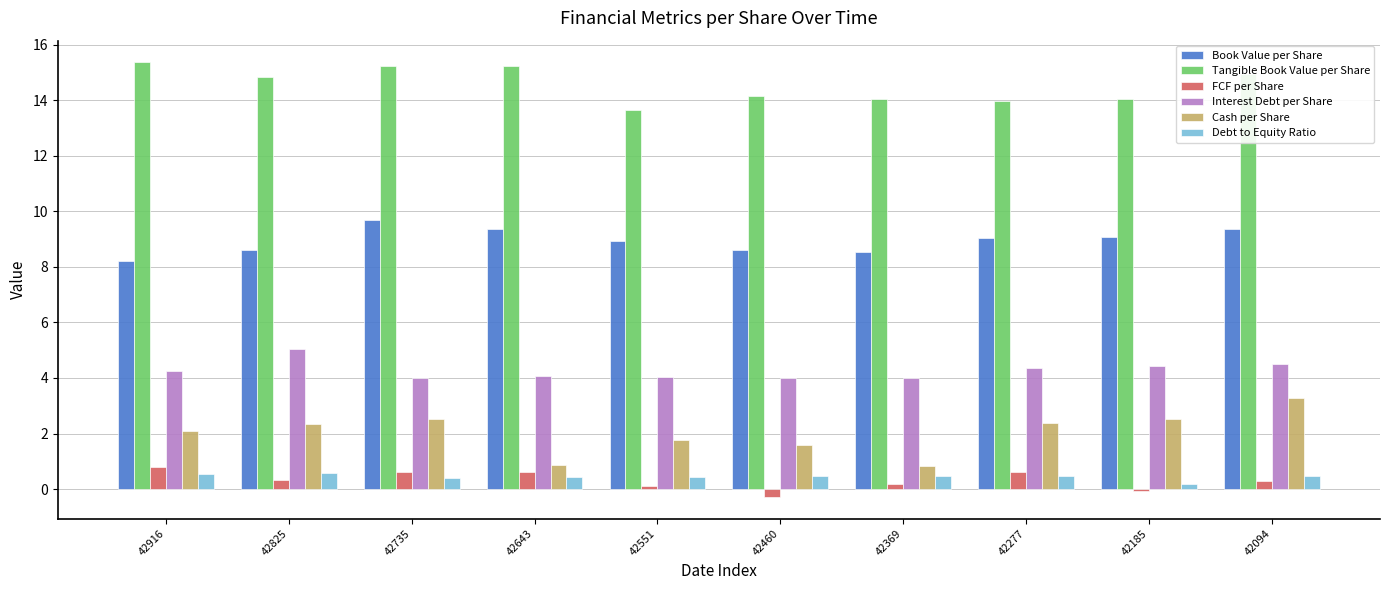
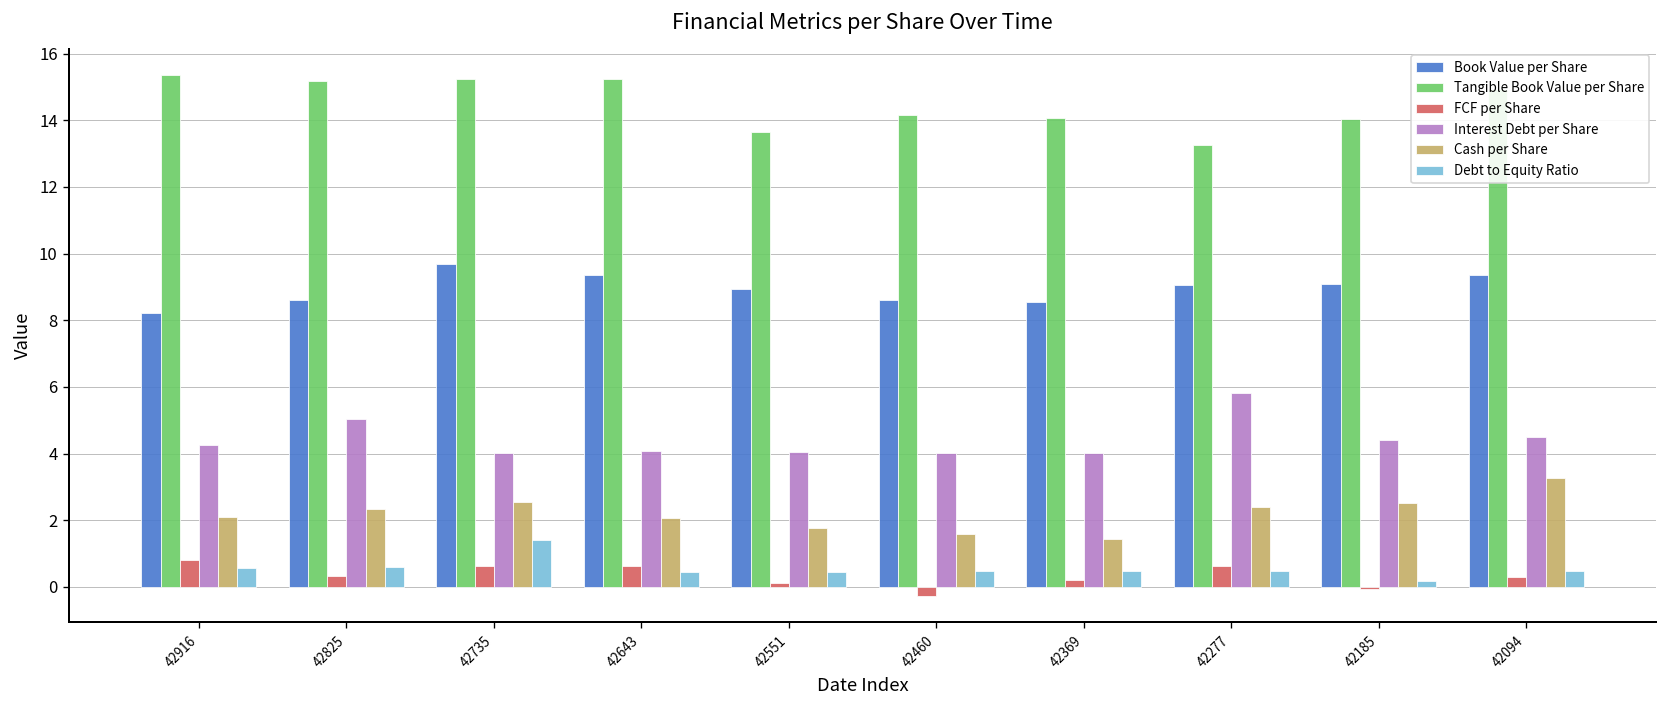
Tangible Book Value per Share, 42825: 14.8 -> 15.2
Debt to Equity Ratio, 42735: 0.4 -> 1.4
Cash per Share, 42643: 0.9 -> 2.1
Cash per Share, 42369: 0.8 -> 1.4
Tangible Book Value per Share, 42277: 14.0 -> 13.2
Interest Debt per Share, 42277: 4.4 -> 5.8
